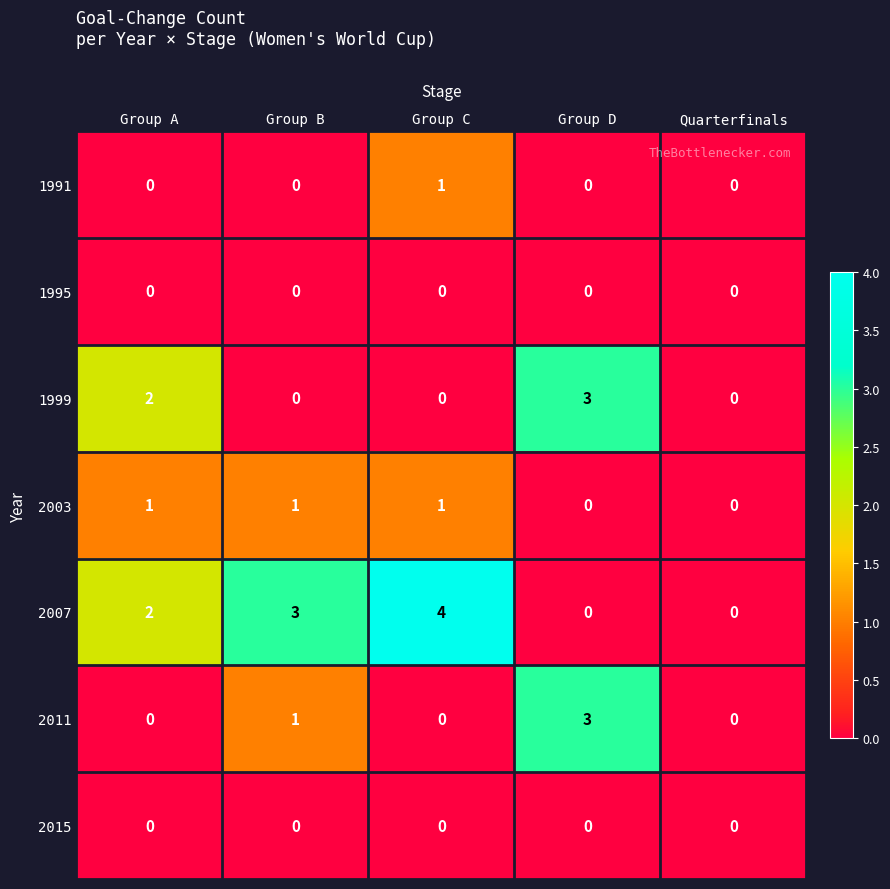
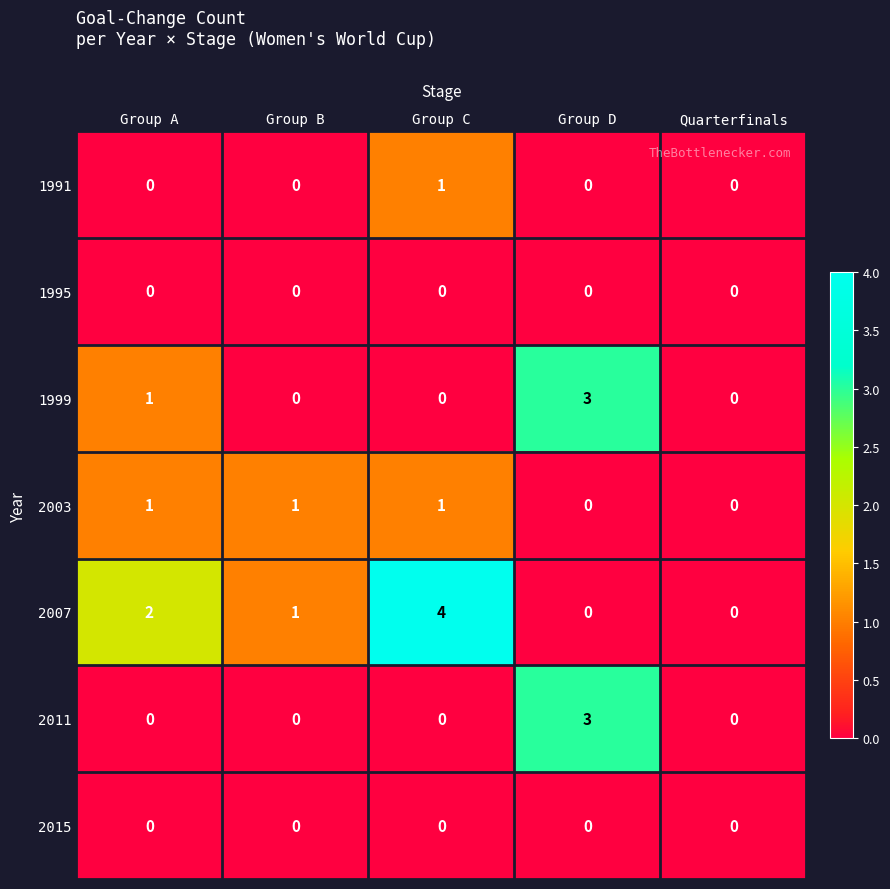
1999, Group A: 2 -> 1
2007, Group B: 3 -> 1
2011, Group B: 1 -> 0
